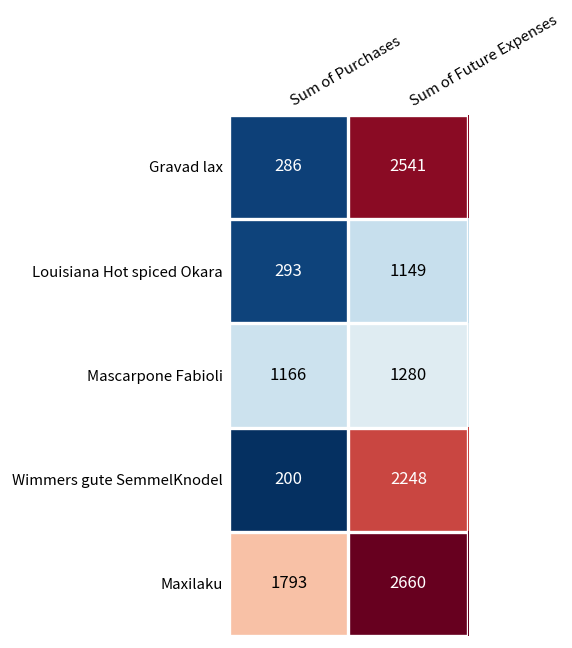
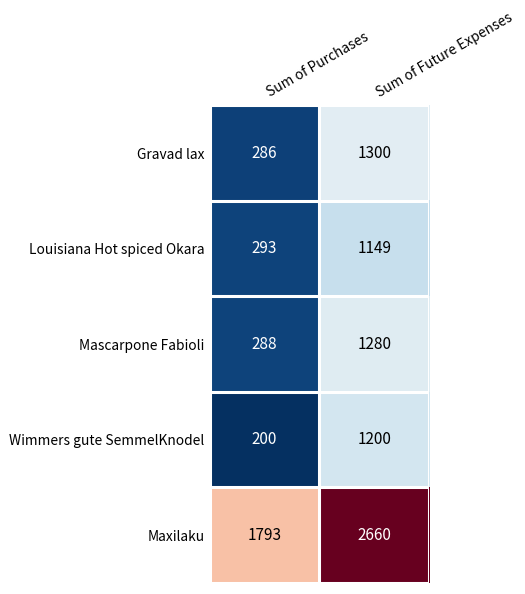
Gravad lax, Sum of Future Expenses: 2541 -> 1300
Mascarpone Fabioli, Sum of Purchases: 1166 -> 288
Wimmers gute SemmelKnodel, Sum of Future Expenses: 2248 -> 1200
